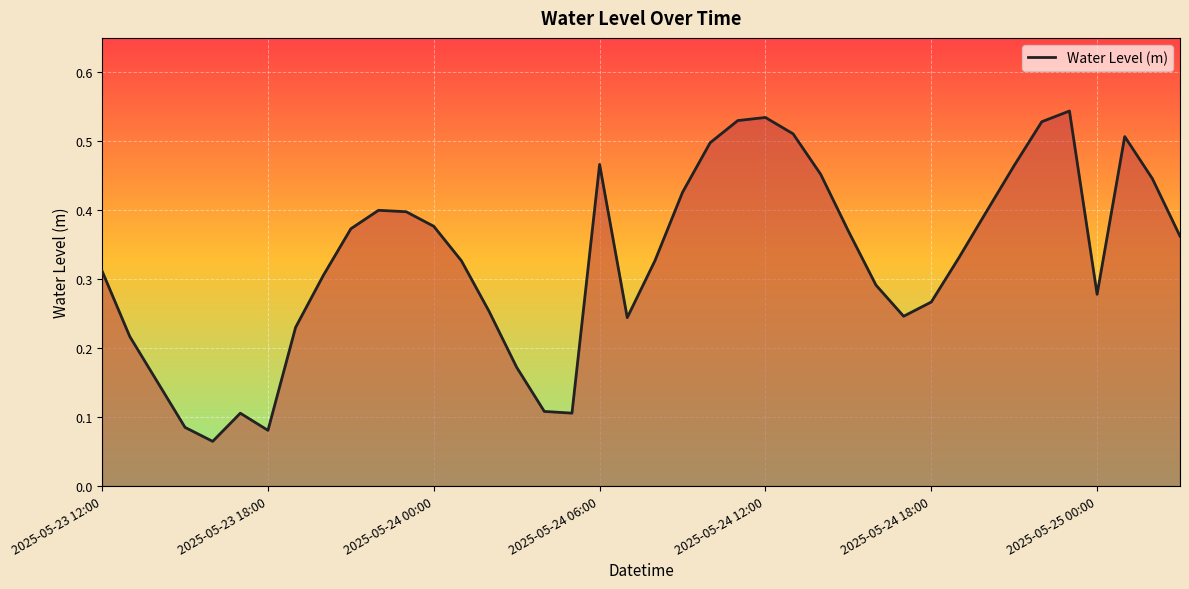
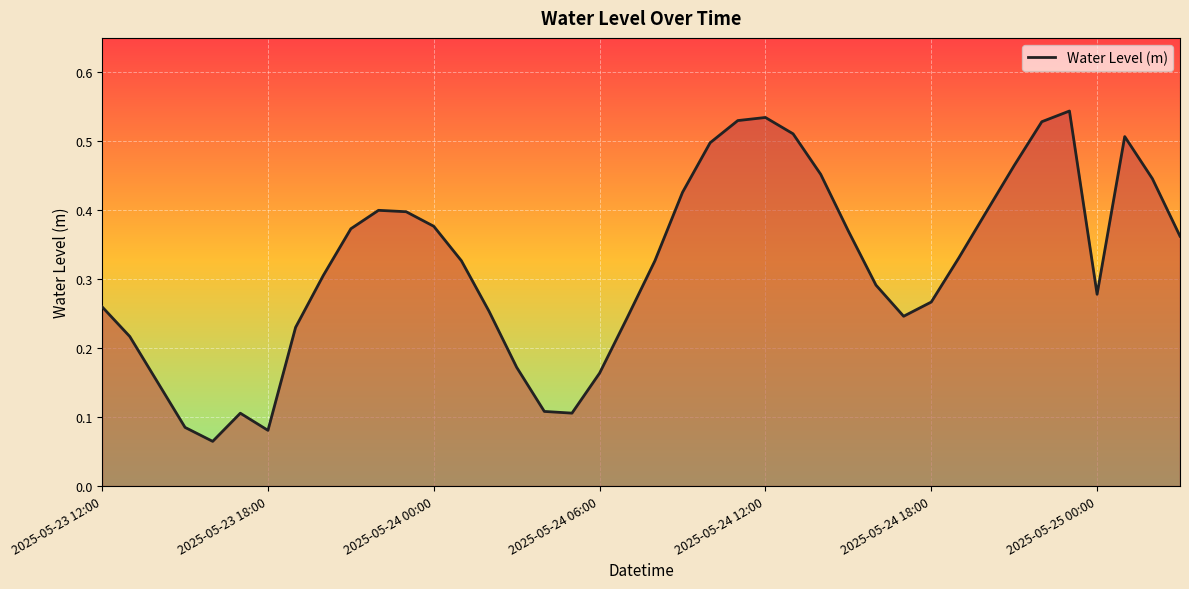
2025-05-23 12:00: 0.31 -> 0.26
2025-05-24 06:00: 0.47 -> 0.16
